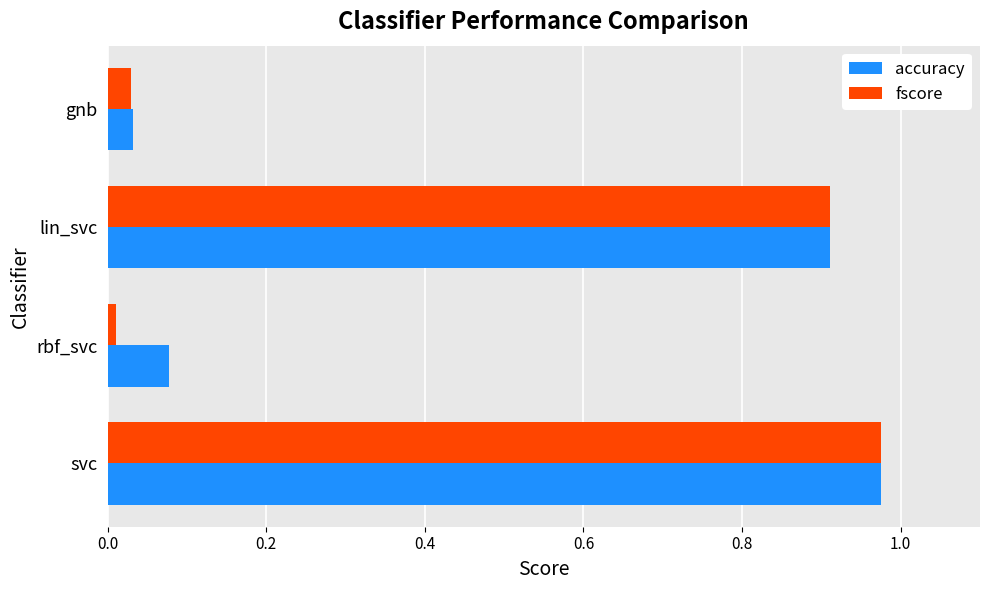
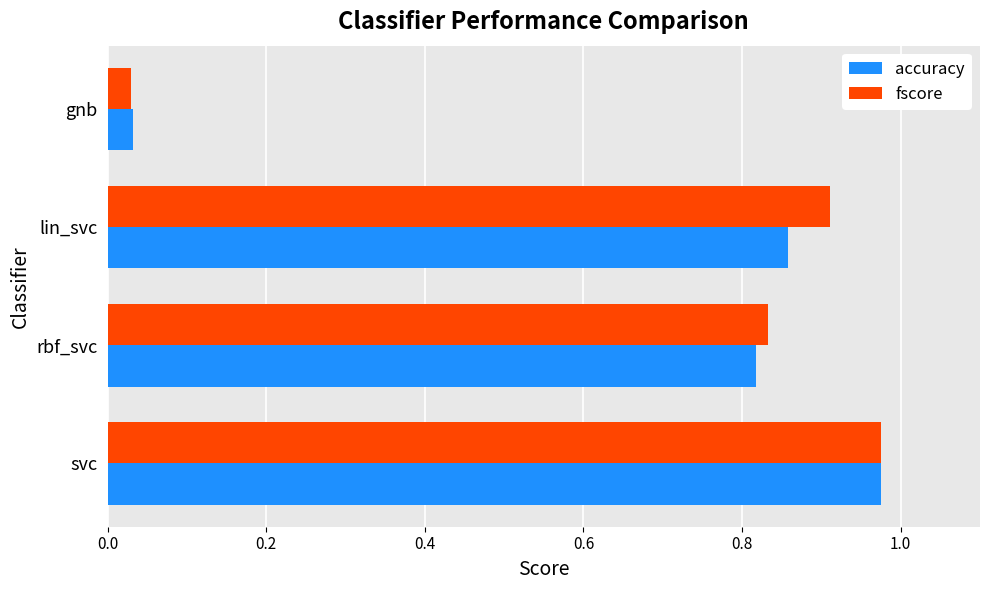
accuracy, lin_svc: 0.91 -> 0.86
fscore, rbf_svc: 0.01 -> 0.83
accuracy, rbf_svc: 0.08 -> 0.82
